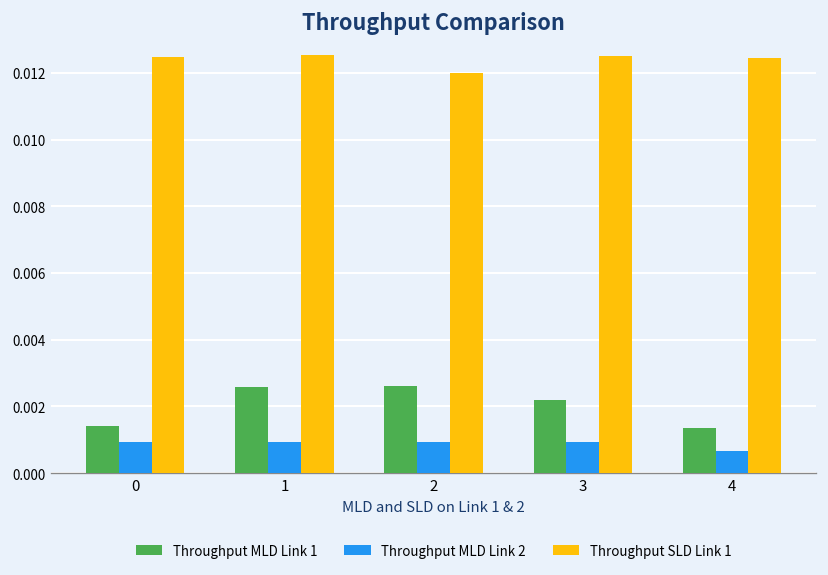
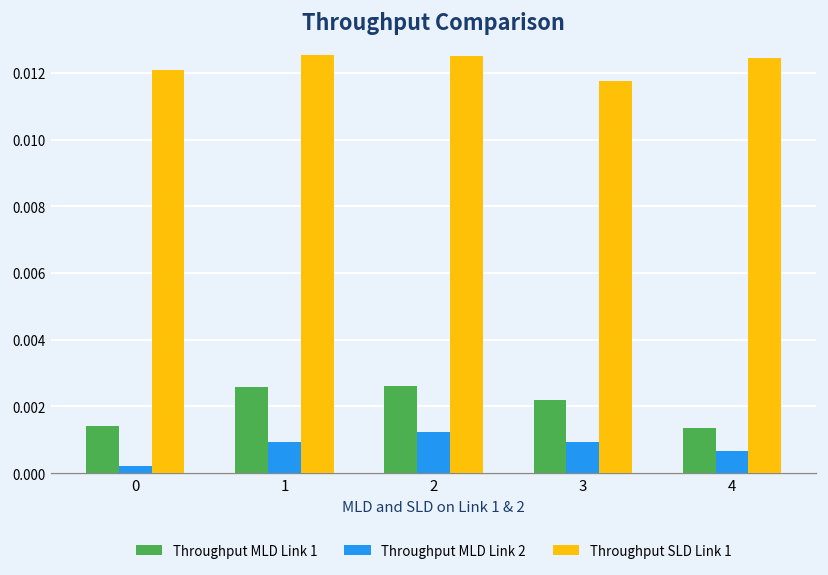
Throughput MLD Link 2, 0: 0.0009 -> 0.0002
Throughput SLD Link 1, 0: 0.0125 -> 0.0121
Throughput MLD Link 2, 2: 0.0009 -> 0.0012
Throughput SLD Link 1, 2: 0.0120 -> 0.0125
Throughput SLD Link 1, 3: 0.0125 -> 0.0118
